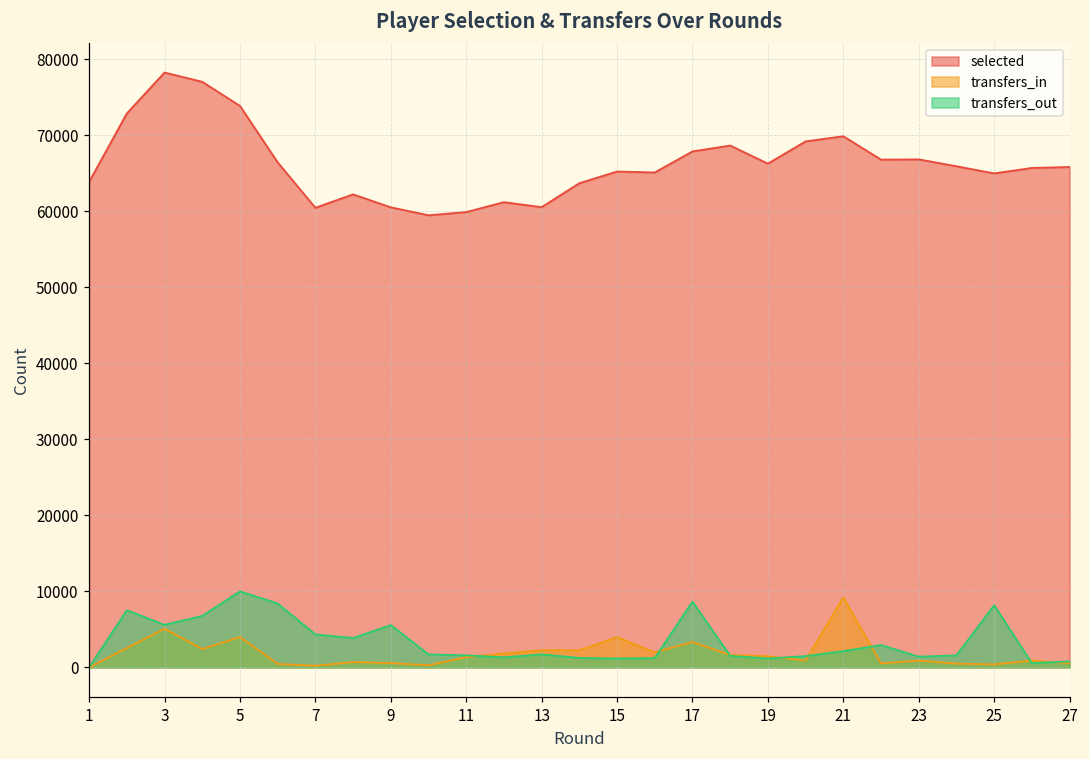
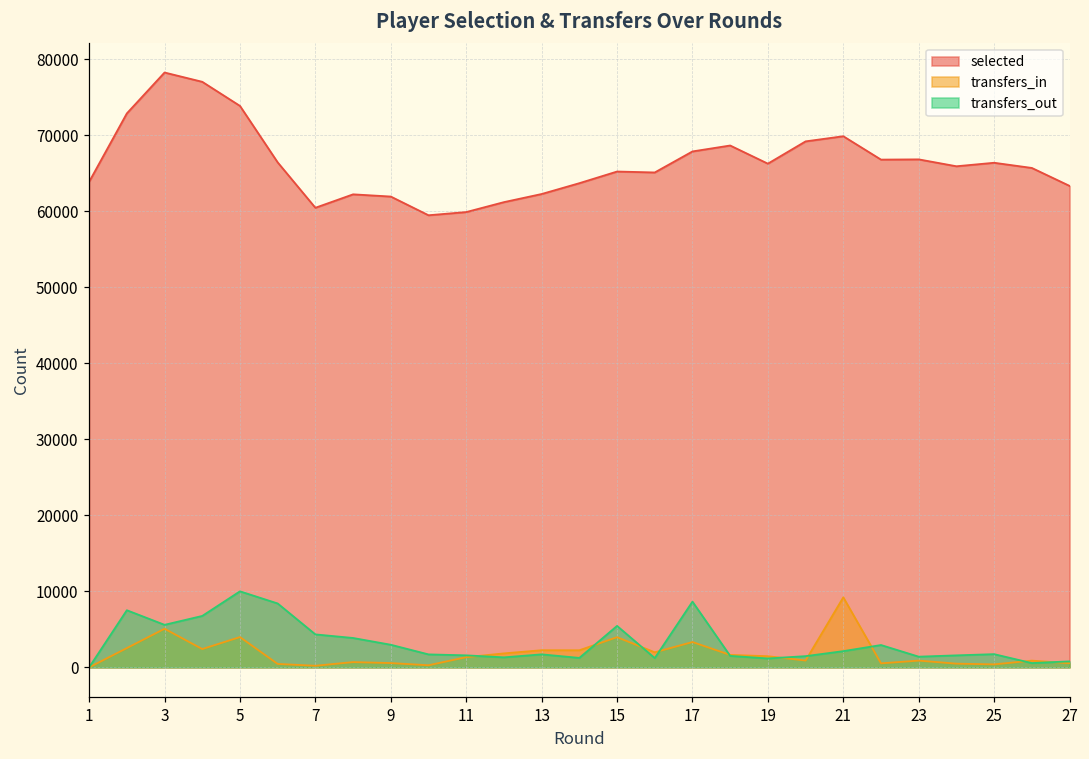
selected, 9: 60000 -> 62000
transfers_out, 9: 6000 -> 3000
selected, 13: 61000 -> 62000
transfers_out, 15: 1000 -> 5000
selected, 25: 65000 -> 66000
transfers_out, 25: 8000 -> 2000
selected, 27: 66000 -> 63000
